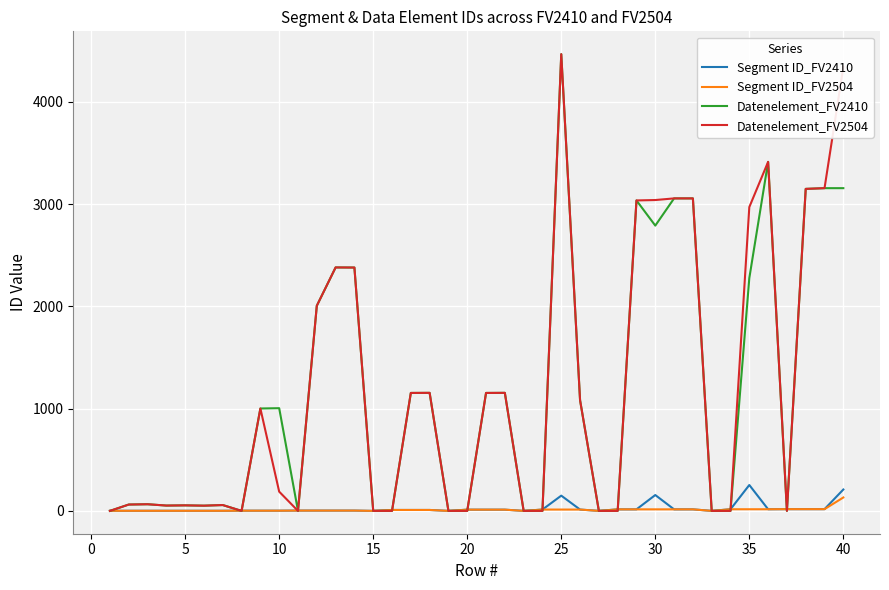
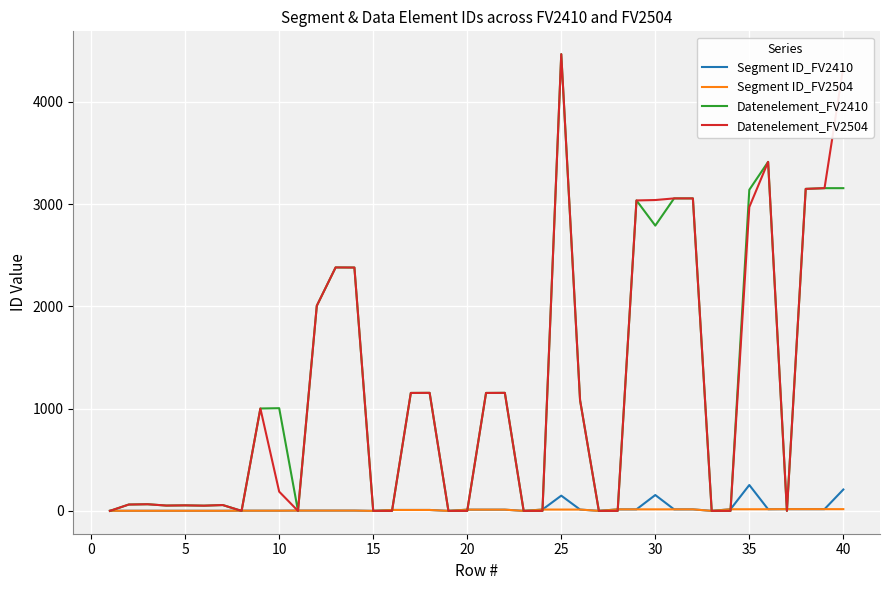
Datenelement_FV2410, 35: 2280 -> 3140
Segment ID_FV2504, 40: 130 -> 20
